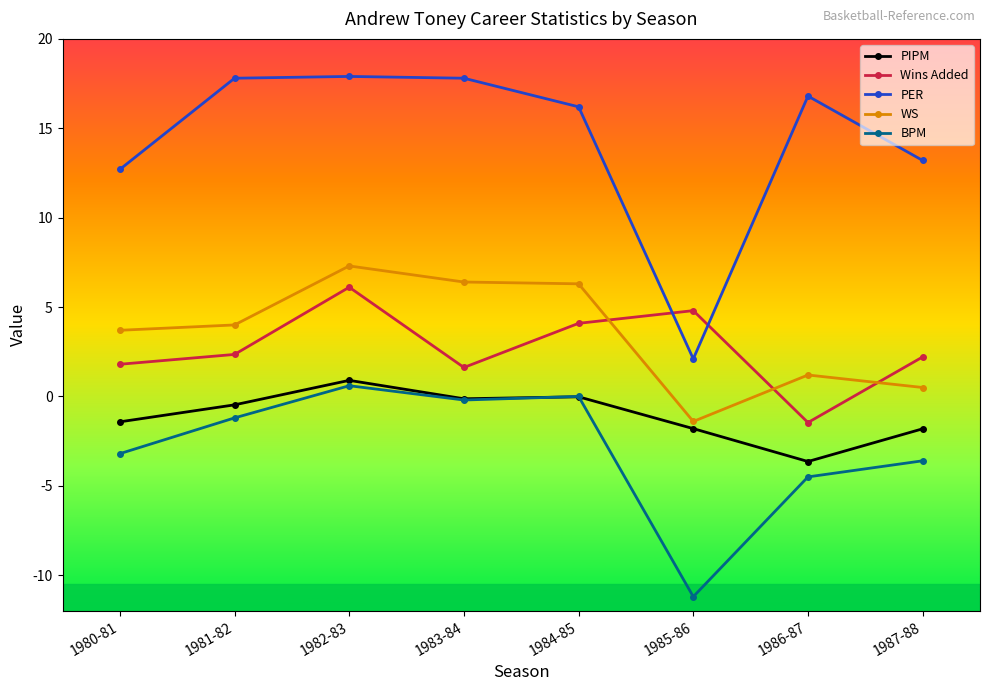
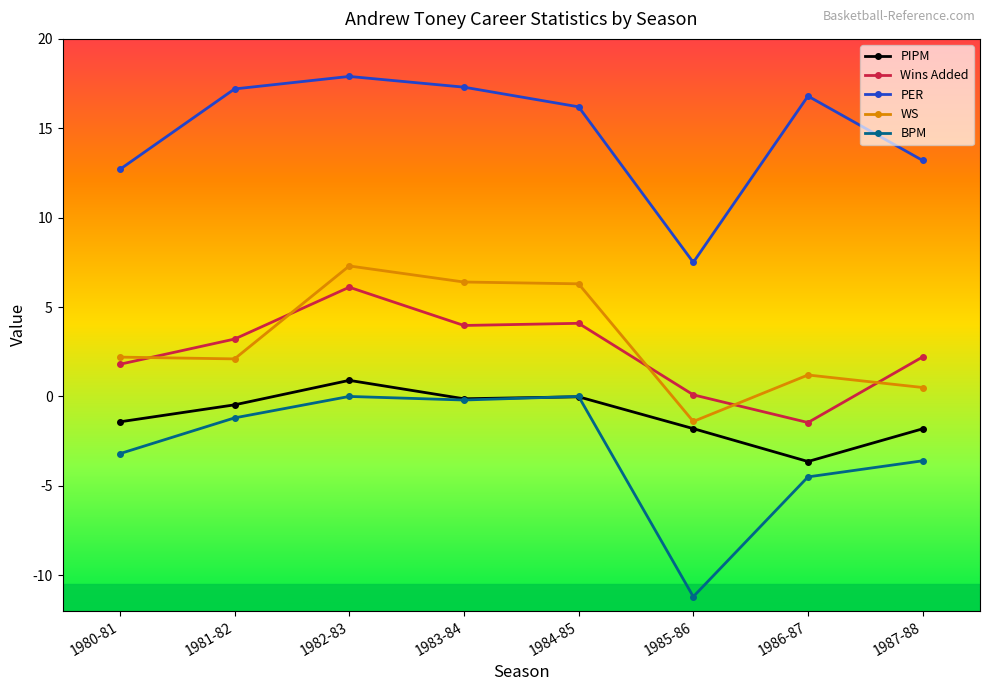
WS, 1980-81: 3.7 -> 2.2
Wins Added, 1981-82: 2.4 -> 3.2
PER, 1981-82: 17.8 -> 17.2
WS, 1981-82: 4.0 -> 2.1
BPM, 1982-83: 0.6 -> 0.0
Wins Added, 1983-84: 1.6 -> 4.0
PER, 1983-84: 17.8 -> 17.3
Wins Added, 1985-86: 4.8 -> 0.1
PER, 1985-86: 2.1 -> 7.5
